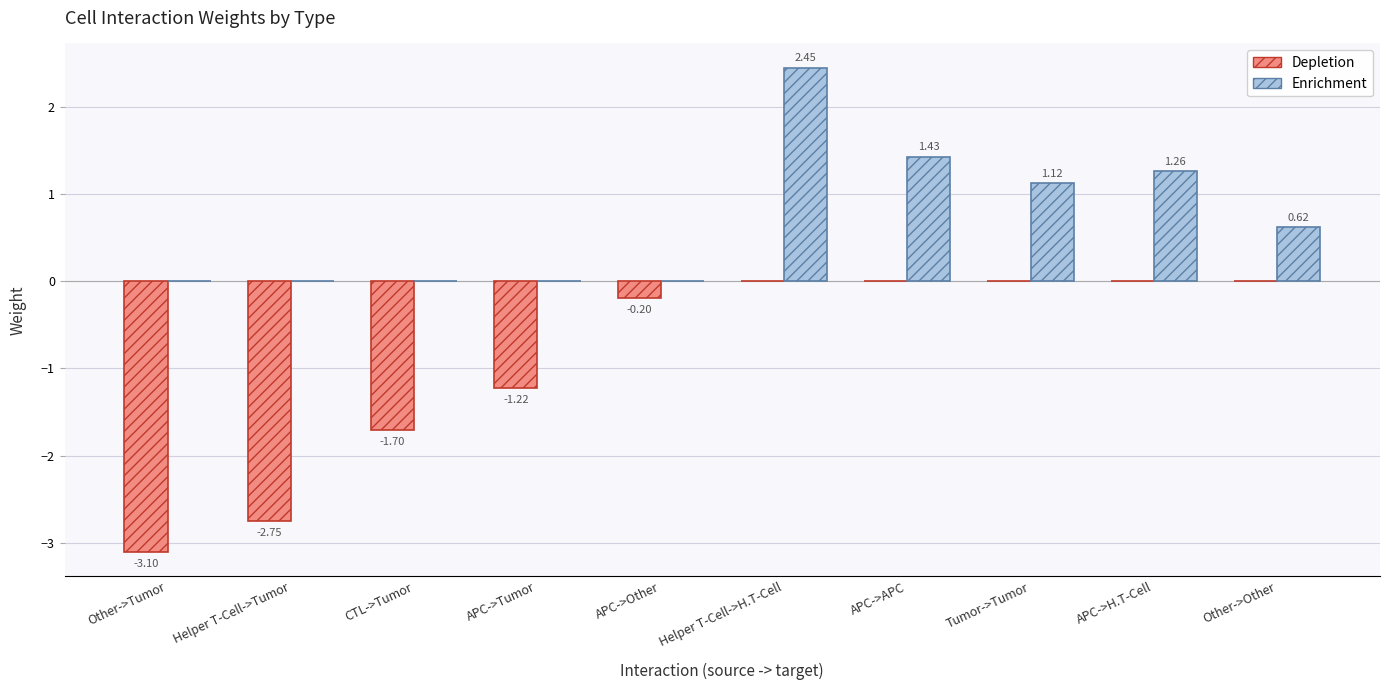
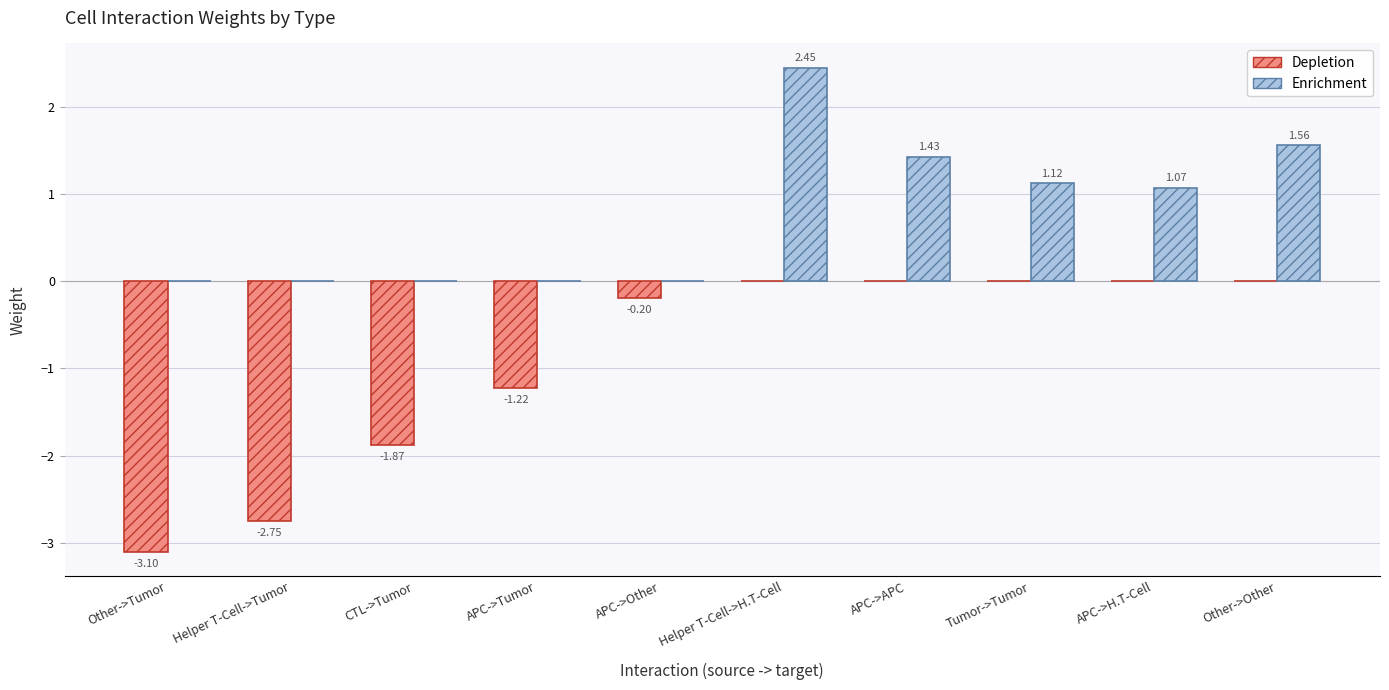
Depletion, CTL->Tumor: -1.70 -> -1.87
Enrichment, APC->H.T-Cell: 1.26 -> 1.07
Enrichment, Other->Other: 0.62 -> 1.56
